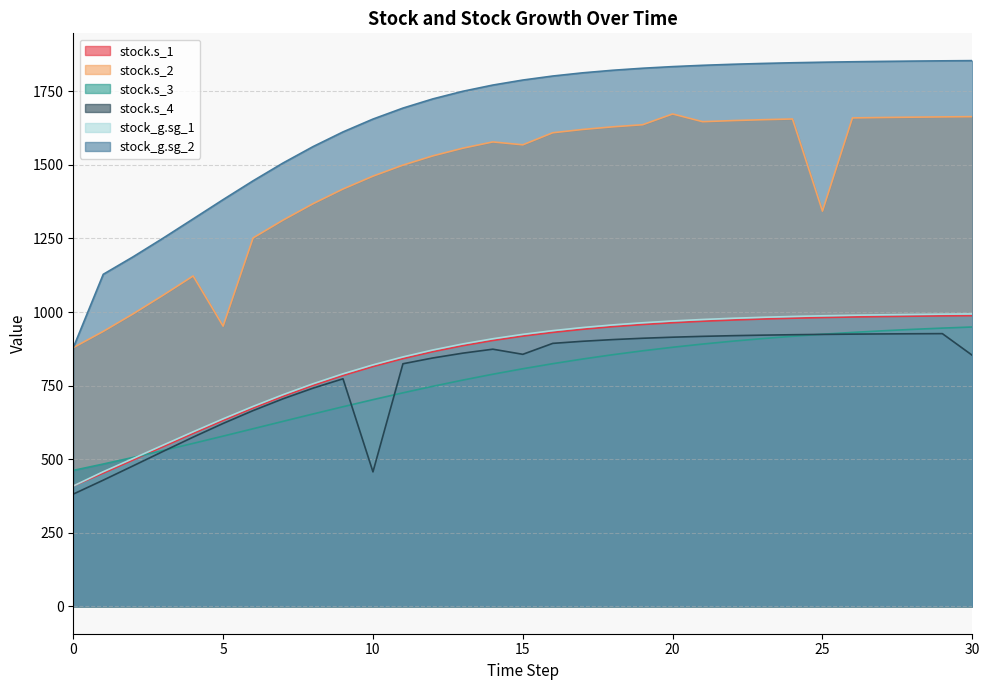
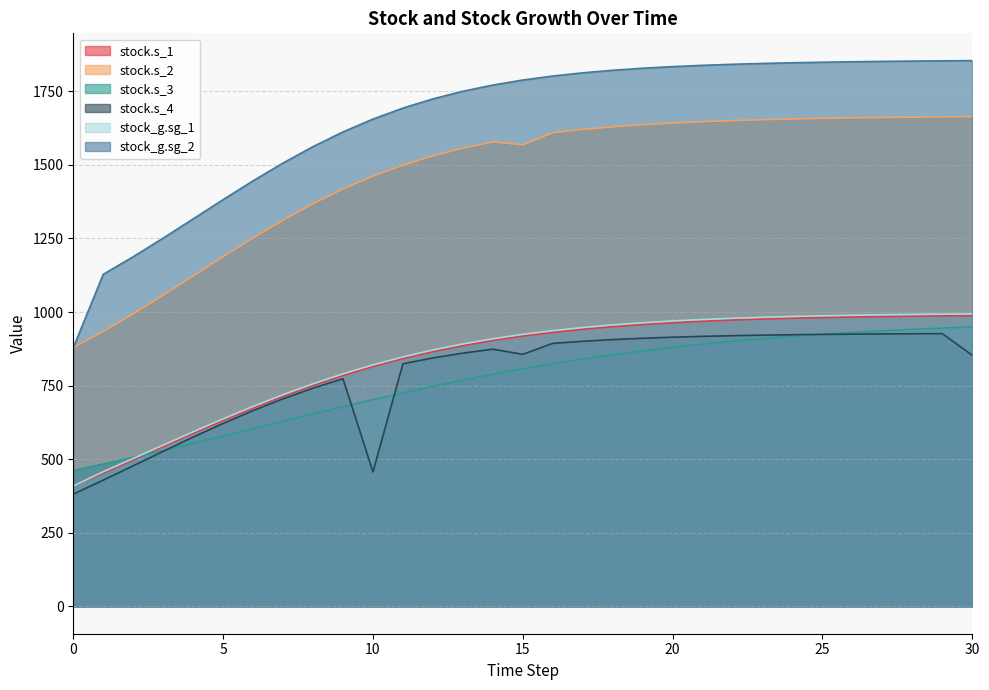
stock.s_2, 5: 950 -> 1190
stock.s_2, 20: 1670 -> 1640
stock.s_2, 25: 1340 -> 1660
